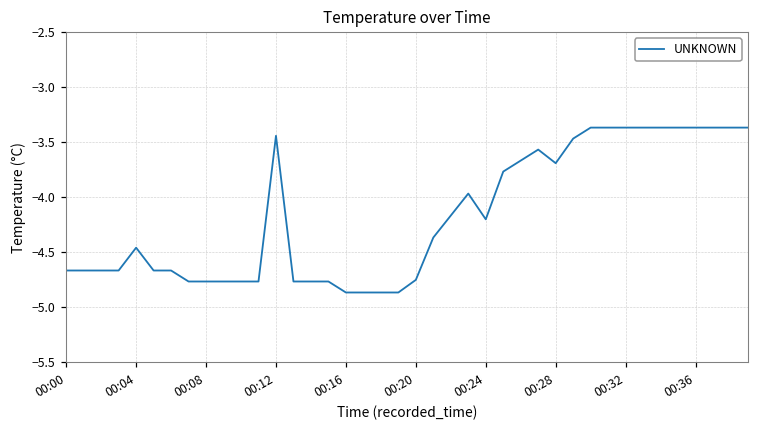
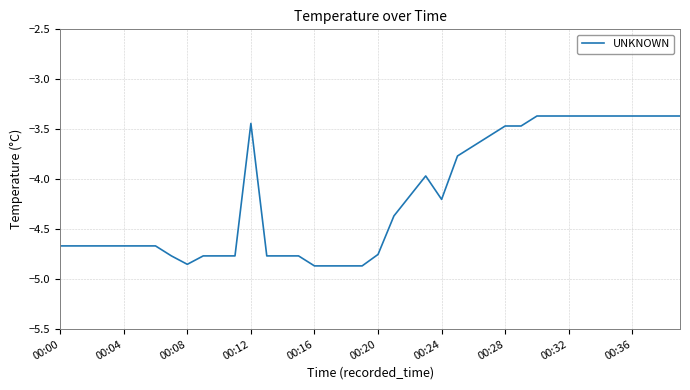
00:04: -4.5 -> -4.7
00:08: -4.8 -> -4.9
00:28: -3.7 -> -3.5
